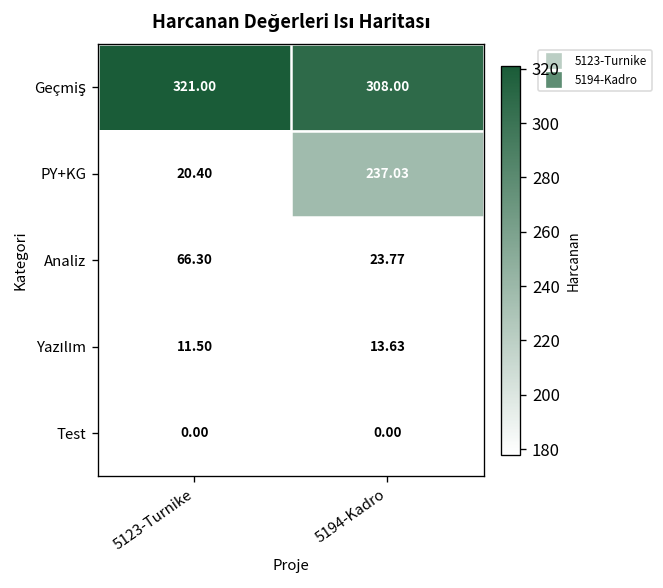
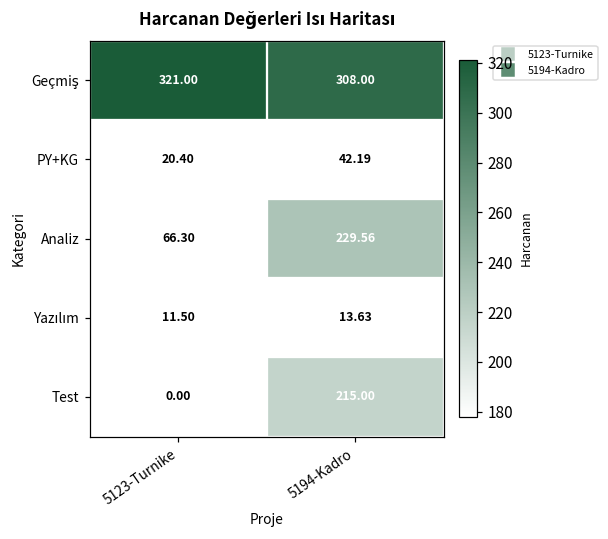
PY+KG, 5194-Kadro: 237.03 -> 42.19
Analiz, 5194-Kadro: 23.77 -> 229.56
Test, 5194-Kadro: 0.00 -> 215.00
